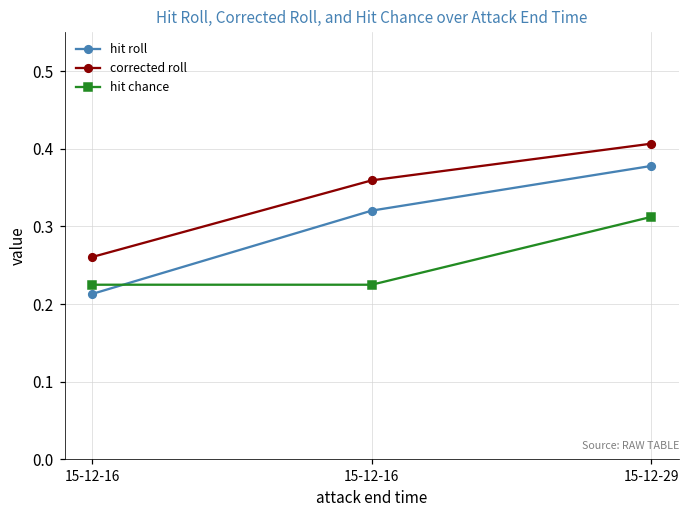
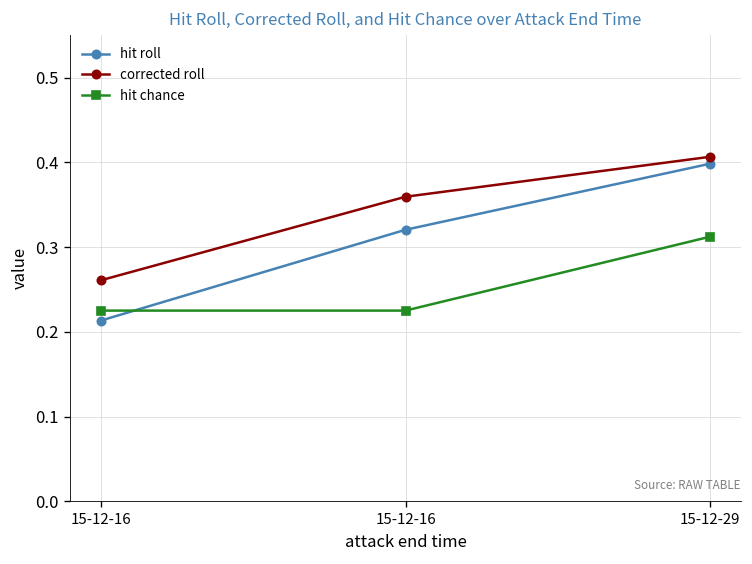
hit roll, 15-12-29: 0.38 -> 0.40
